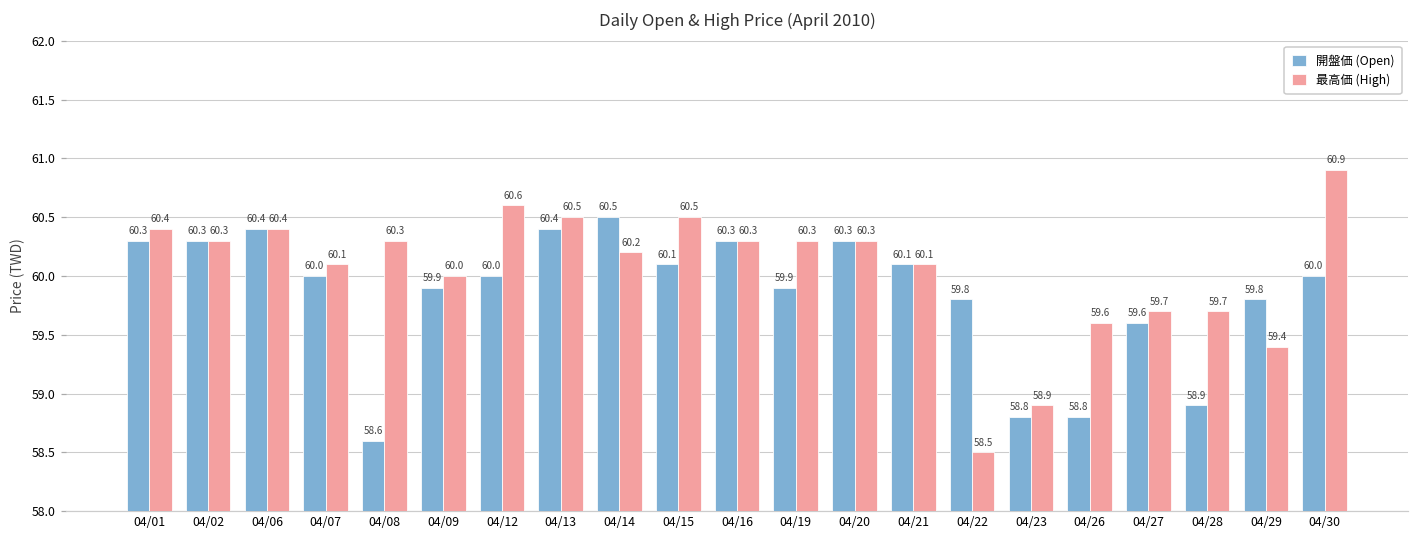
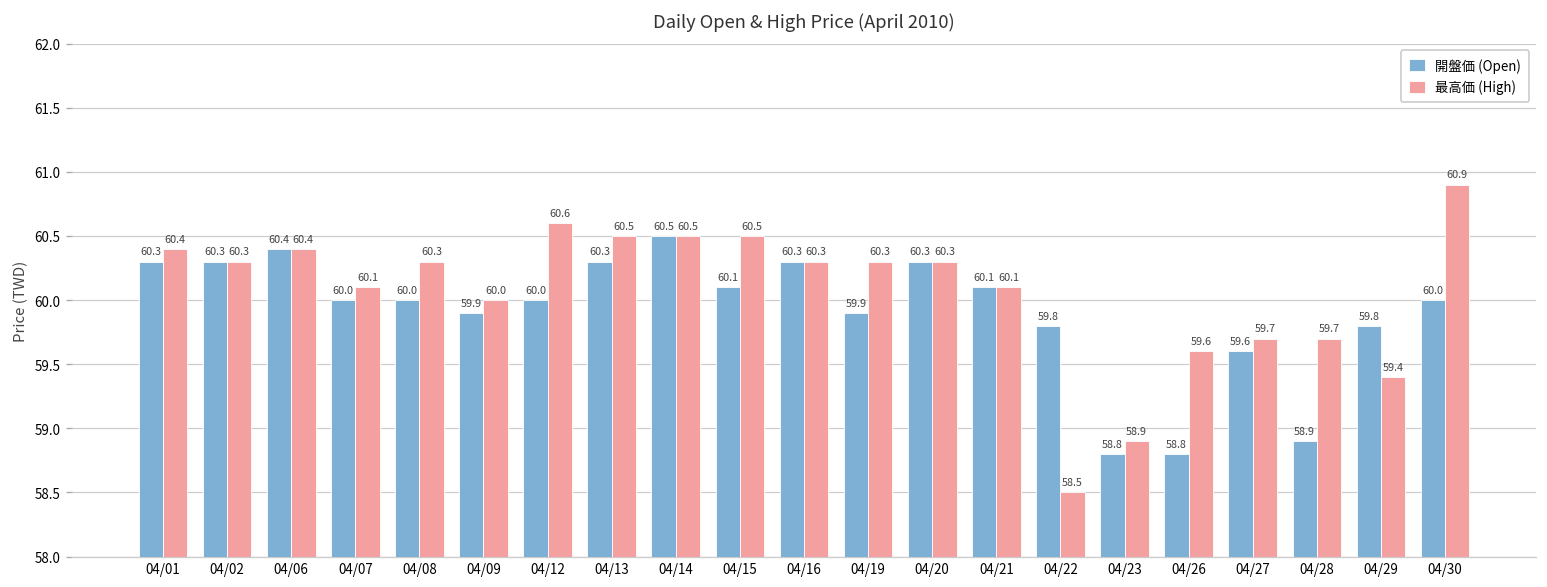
開盤価 (Open), 04/08: 58.6 -> 60.0
開盤価 (Open), 04/13: 60.4 -> 60.3
最高価 (High), 04/14: 60.2 -> 60.5
